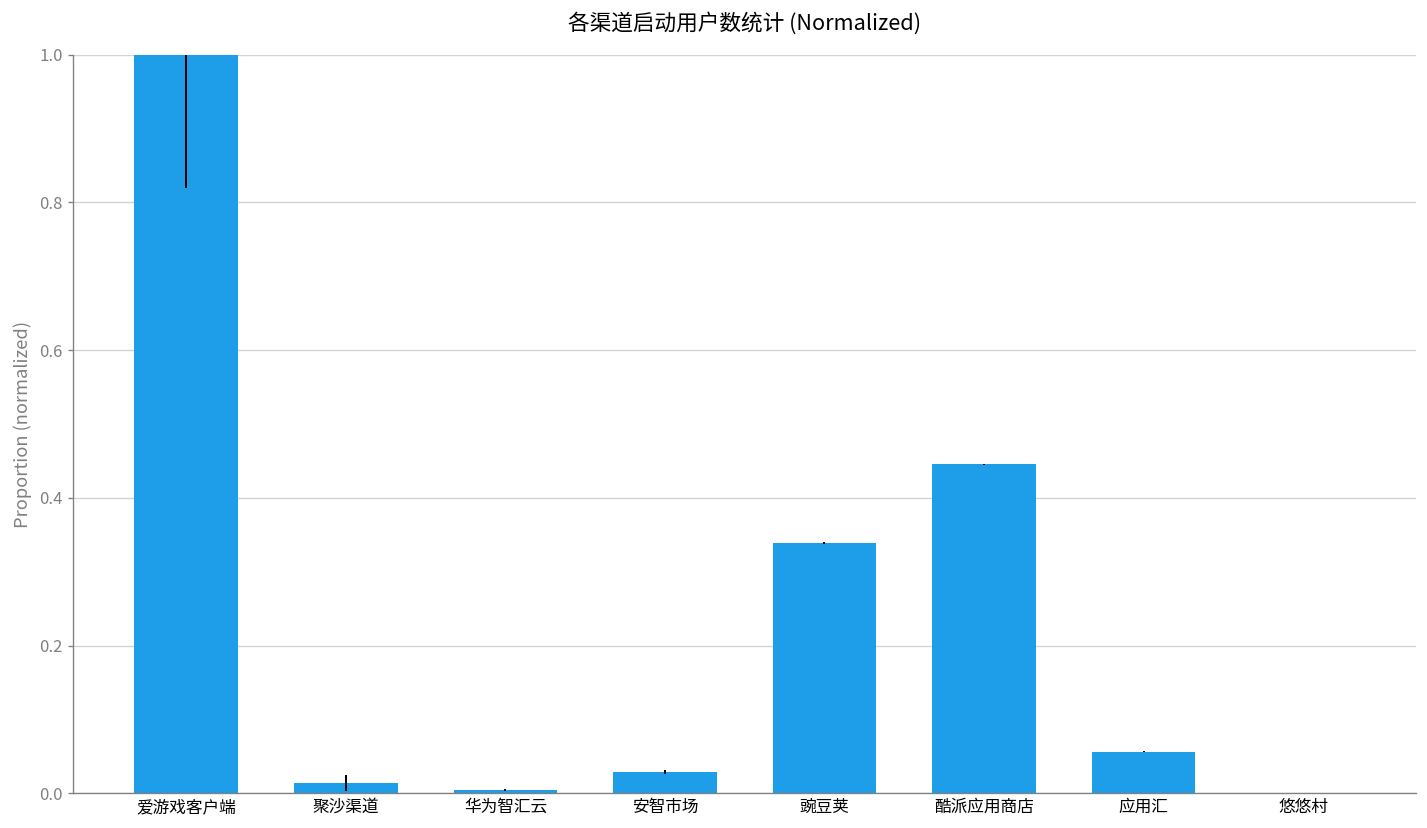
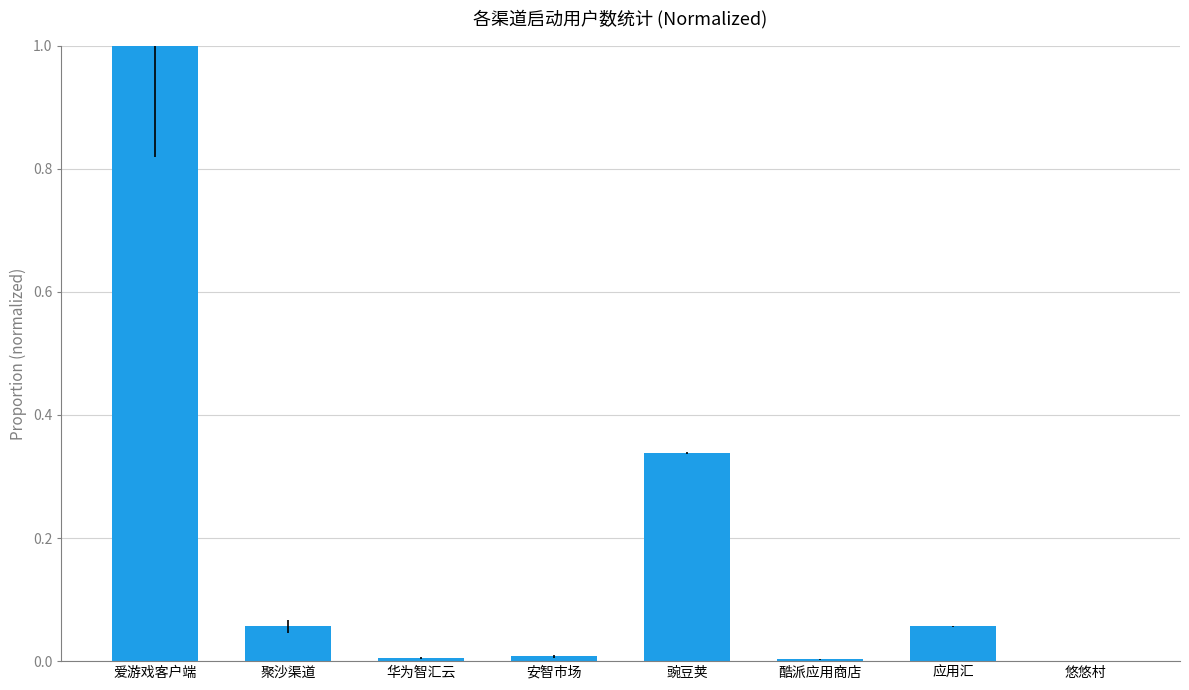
聚沙渠道: 0.01 -> 0.06
安智市场: 0.03 -> 0.01
酷派应用商店: 0.45 -> 0.00
